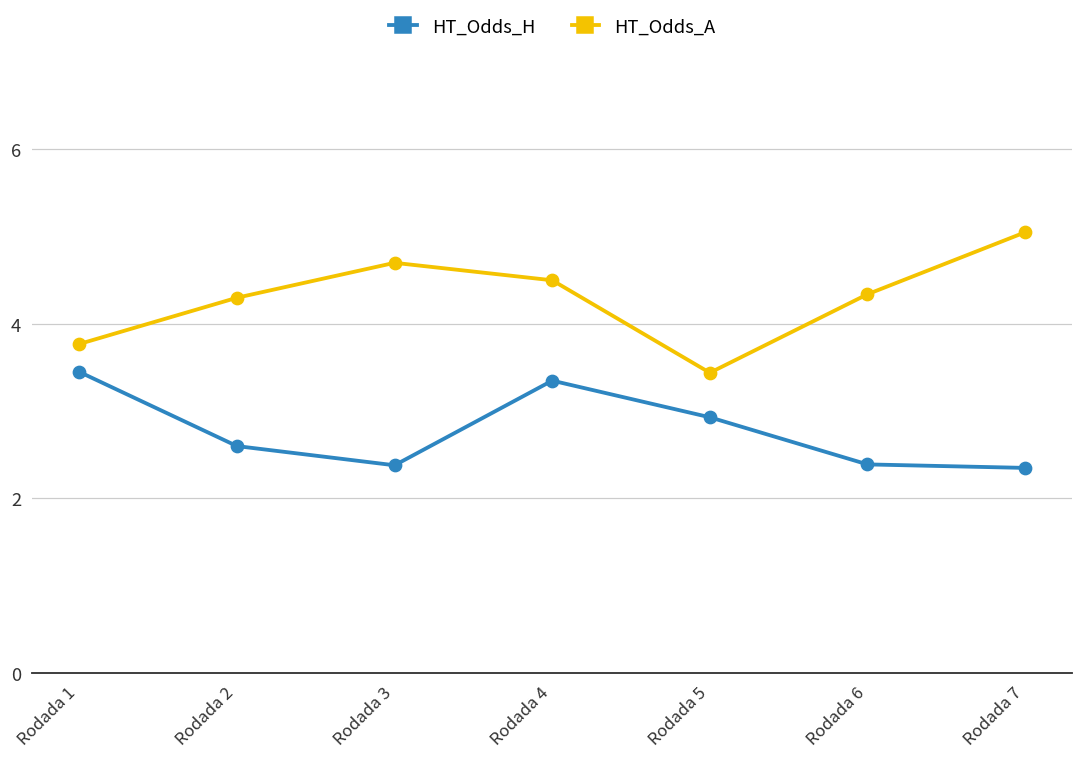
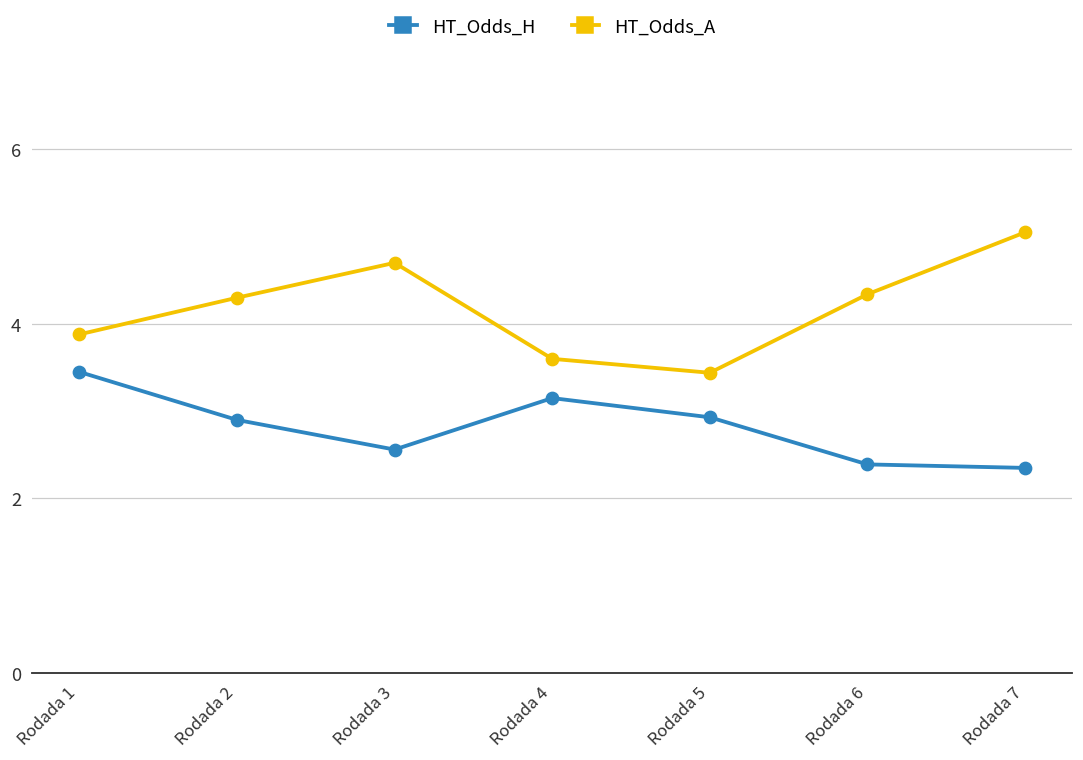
HT_Odds_A, Rodada 1: 3.8 -> 3.9
HT_Odds_H, Rodada 2: 2.6 -> 2.9
HT_Odds_H, Rodada 3: 2.4 -> 2.6
HT_Odds_H, Rodada 4: 3.4 -> 3.2
HT_Odds_A, Rodada 4: 4.5 -> 3.6
